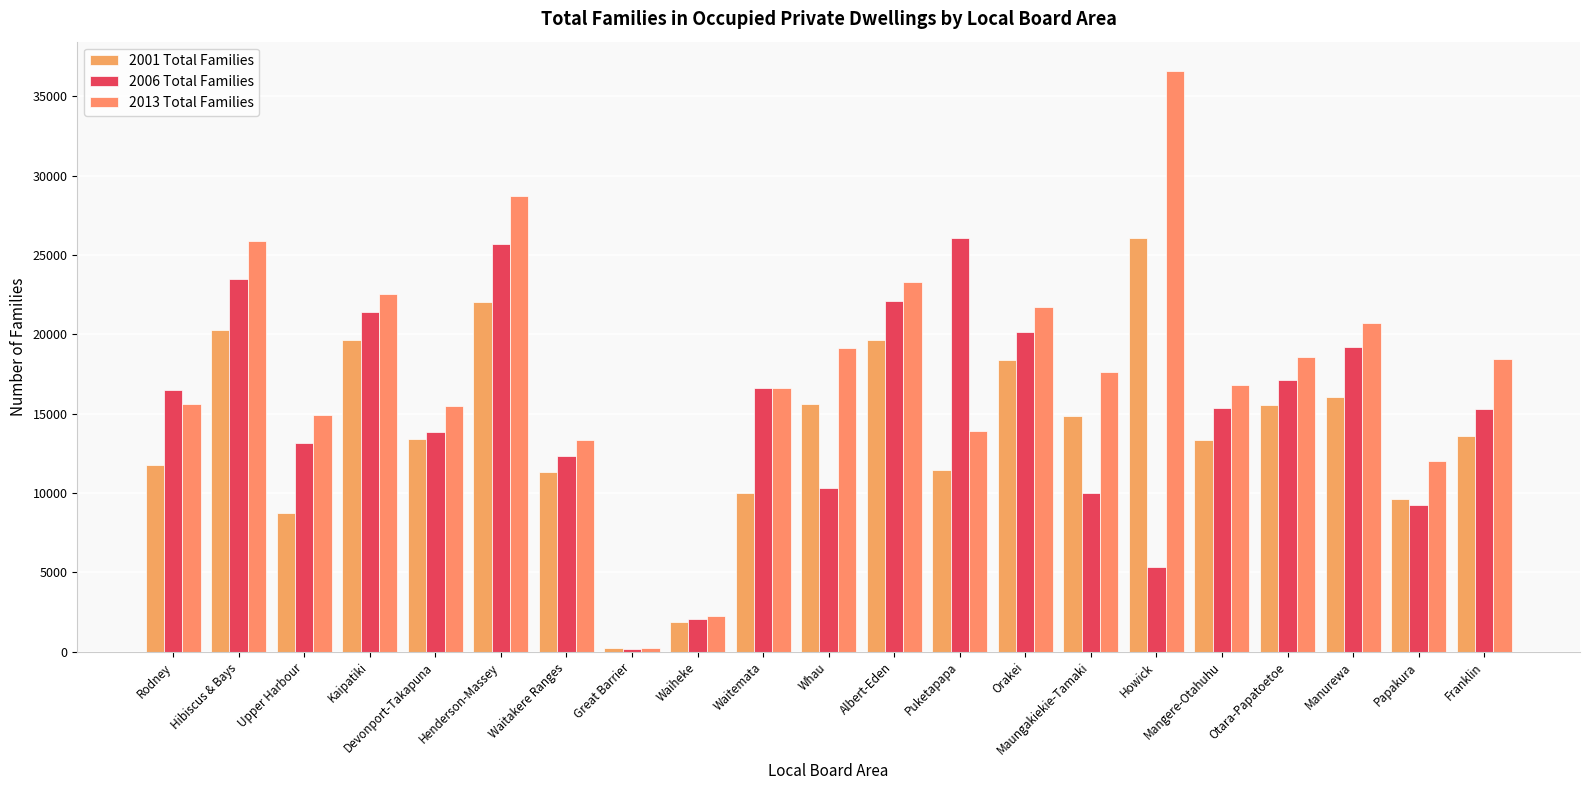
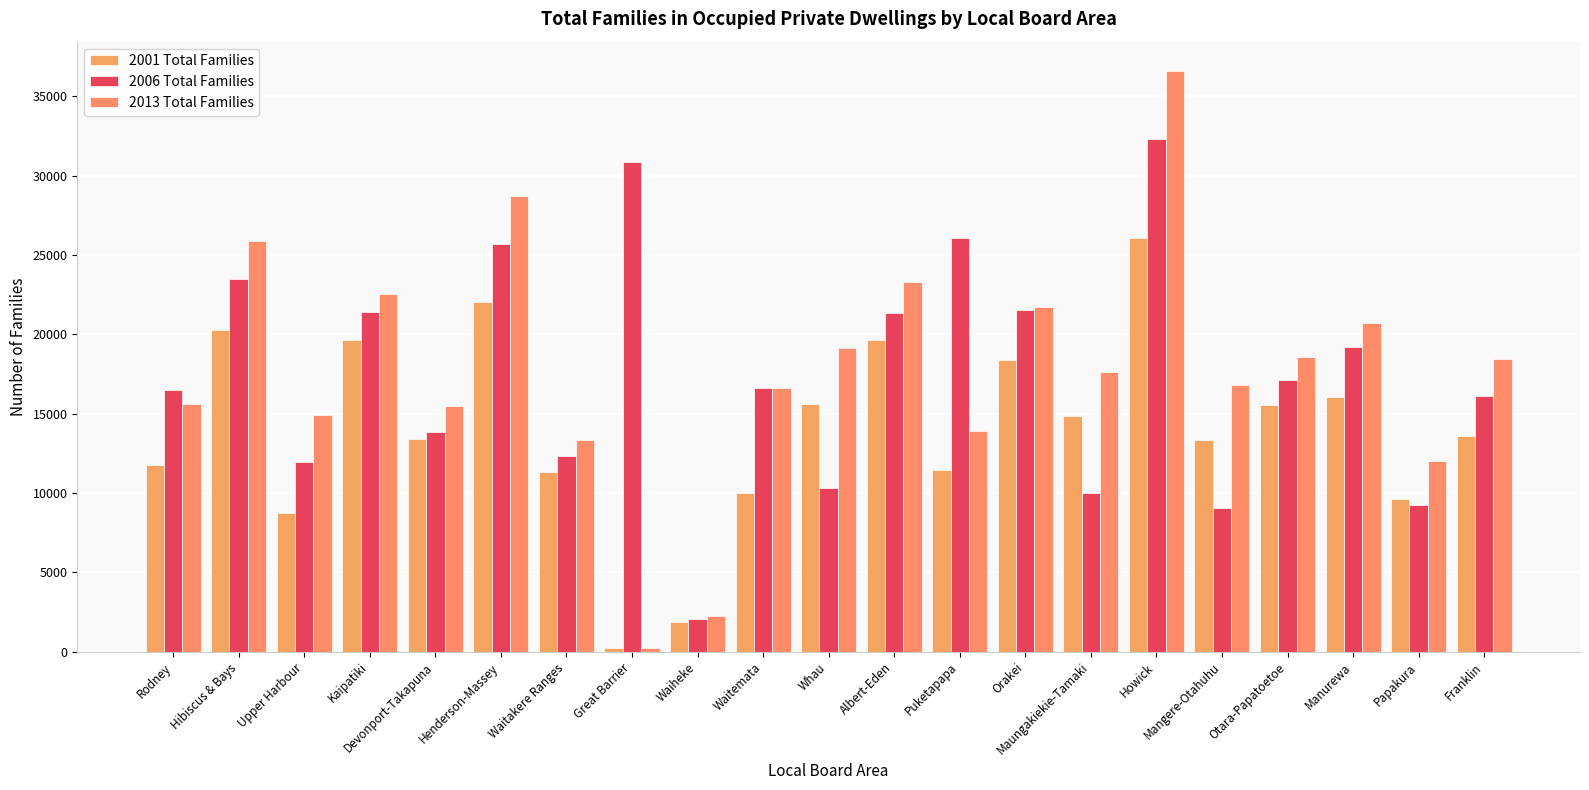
2006 Total Families, Upper Harbour: 13200 -> 11900
2006 Total Families, Great Barrier: 200 -> 30800
2006 Total Families, Albert-Eden: 22100 -> 21300
2006 Total Families, Orakei: 20200 -> 21500
2006 Total Families, Howick: 5400 -> 32300
2006 Total Families, Mangere-Otahuhu: 15300 -> 9100
2006 Total Families, Franklin: 15300 -> 16100
